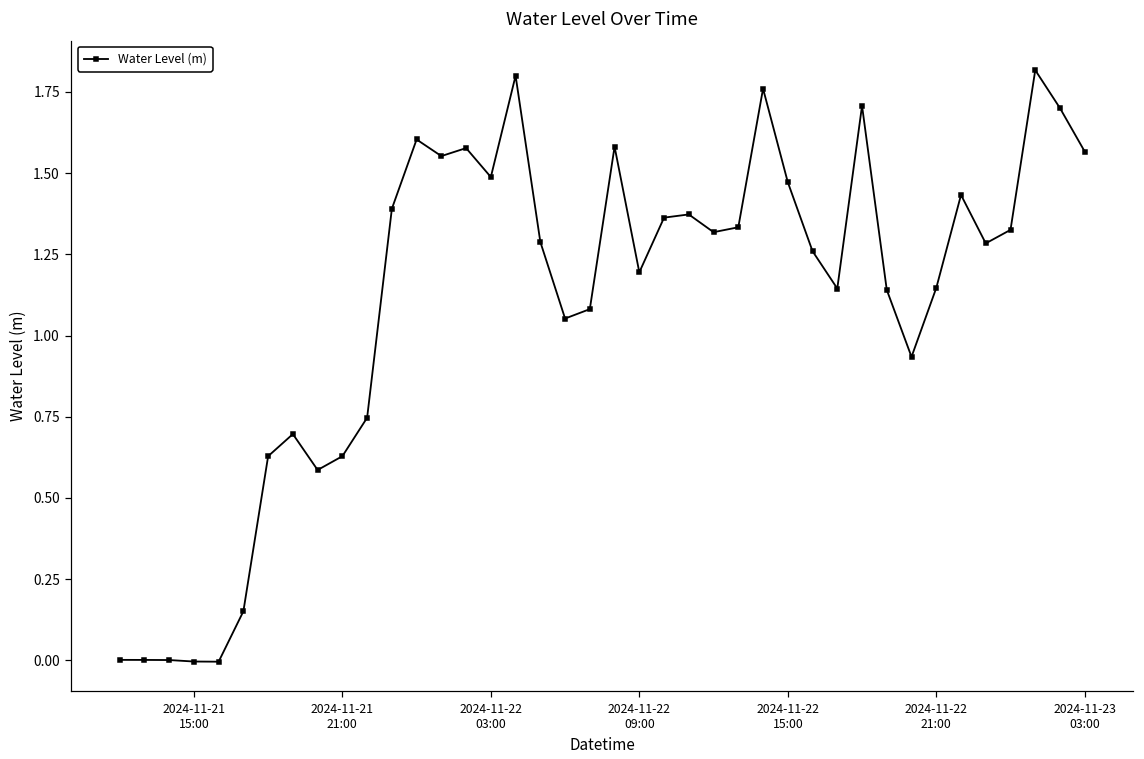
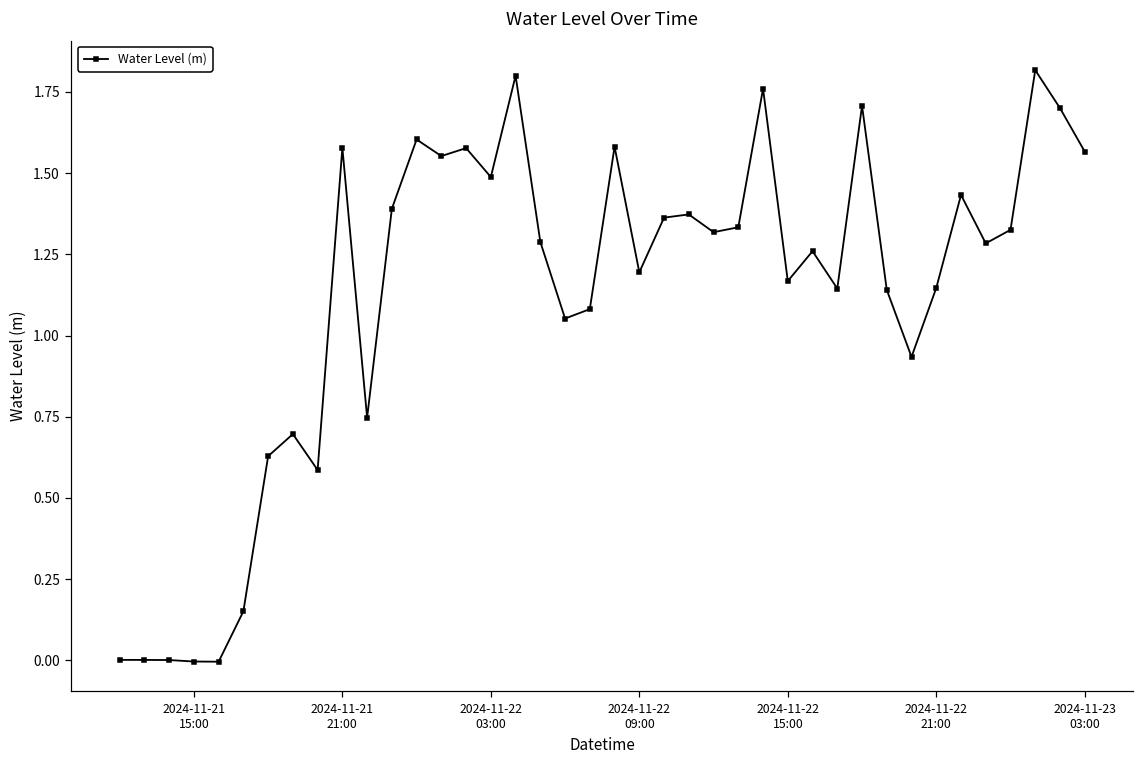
2024-11-21 21:00: 0.63 -> 1.58
2024-11-22 15:00: 1.47 -> 1.17
